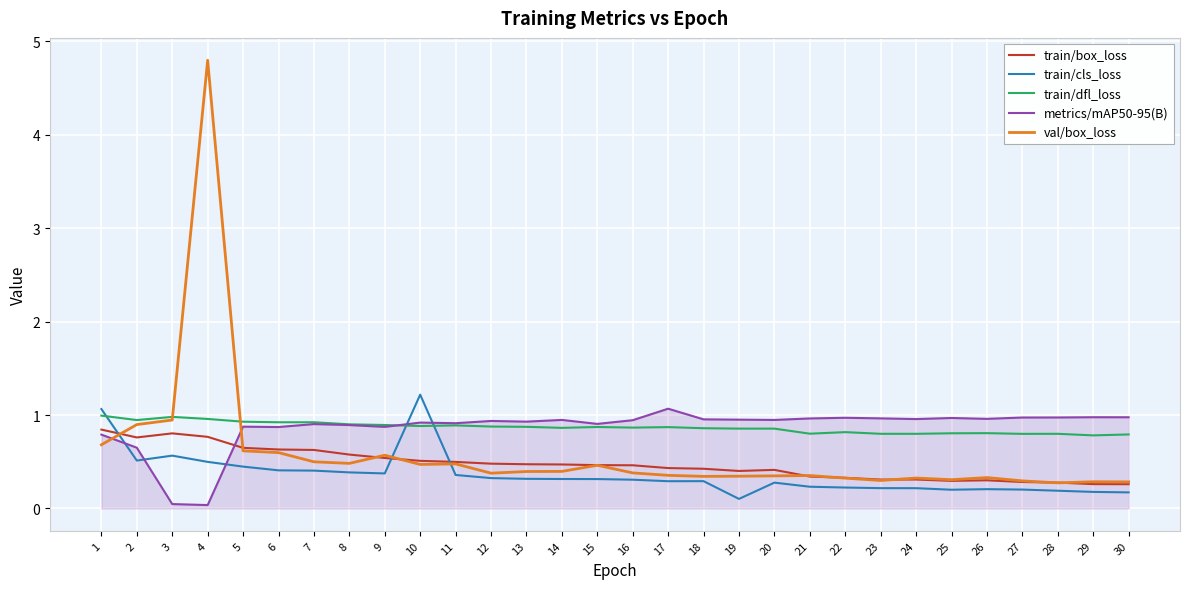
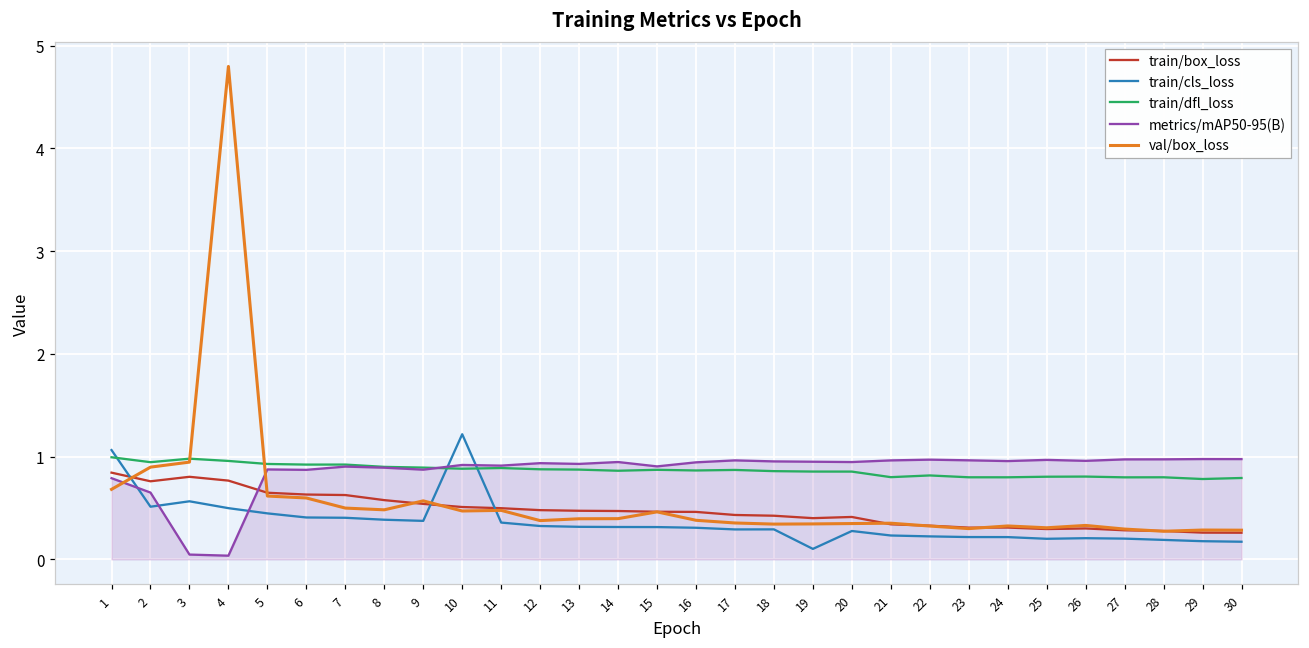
metrics/mAP50-95(B), 17: 1.1 -> 1.0
